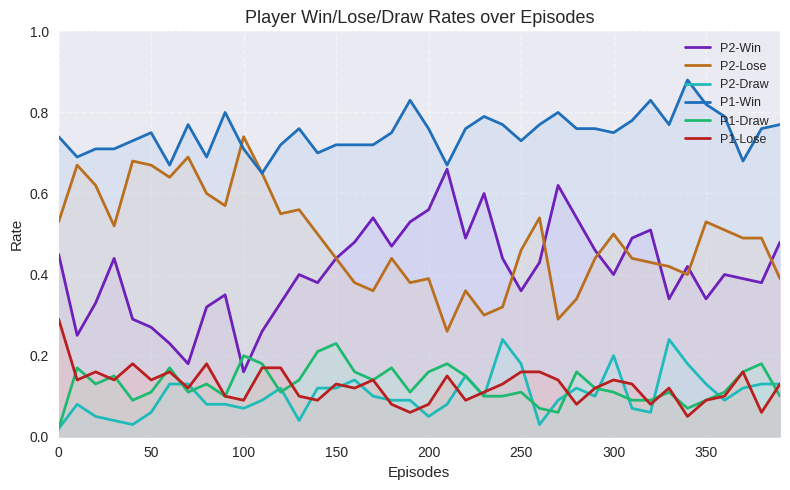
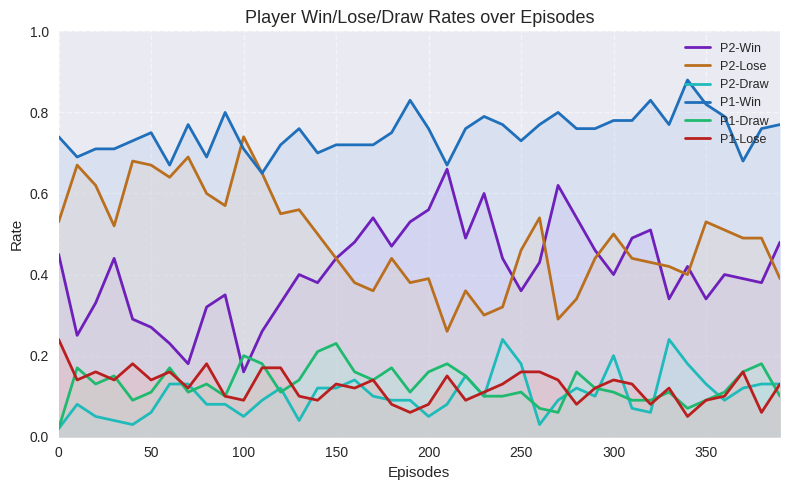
P1-Lose, 0: 0.29 -> 0.24
P2-Draw, 100: 0.07 -> 0.05
P1-Win, 300: 0.75 -> 0.78
